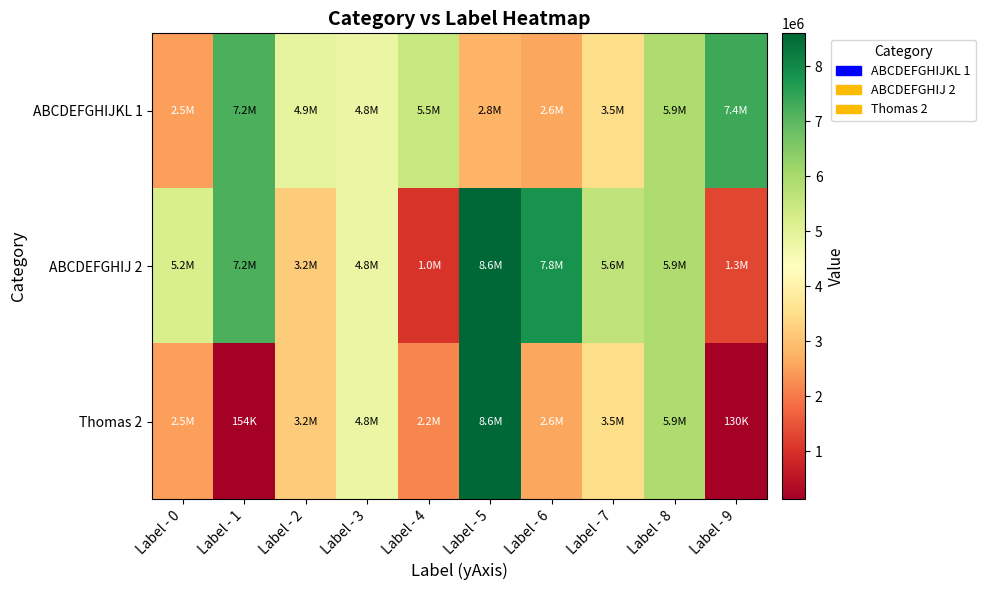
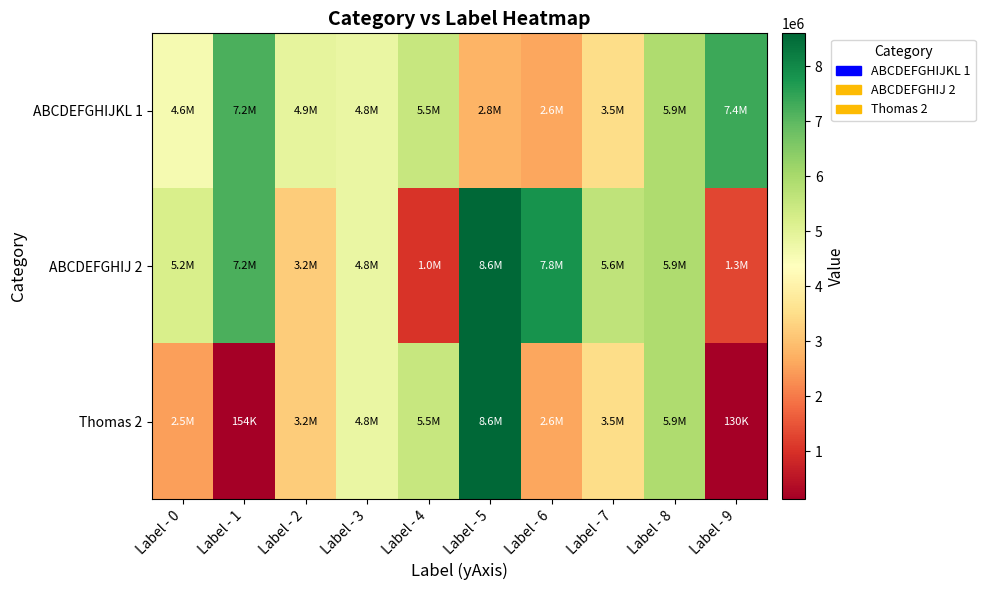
ABCDEFGHIJKL 1, Label - 0: 2.5M -> 4.6M
Thomas 2, Label - 4: 2.2M -> 5.5M
